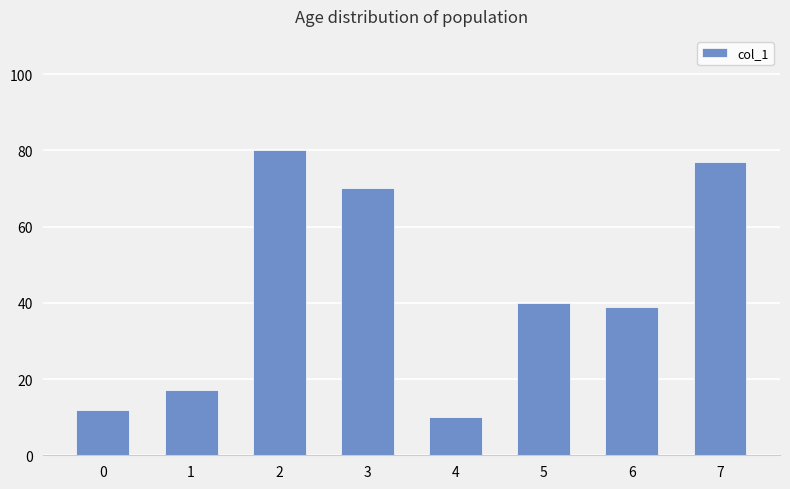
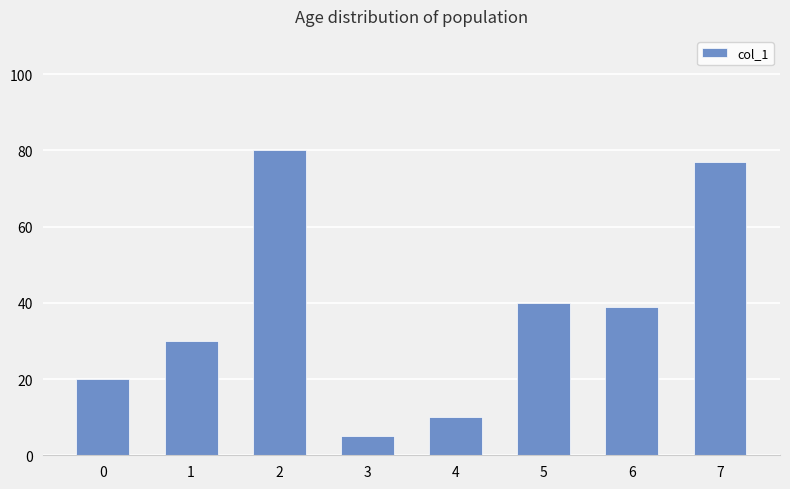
0: 12 -> 20
1: 17 -> 30
3: 70 -> 5
